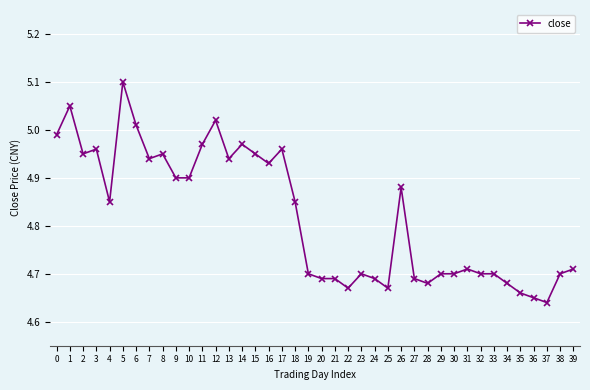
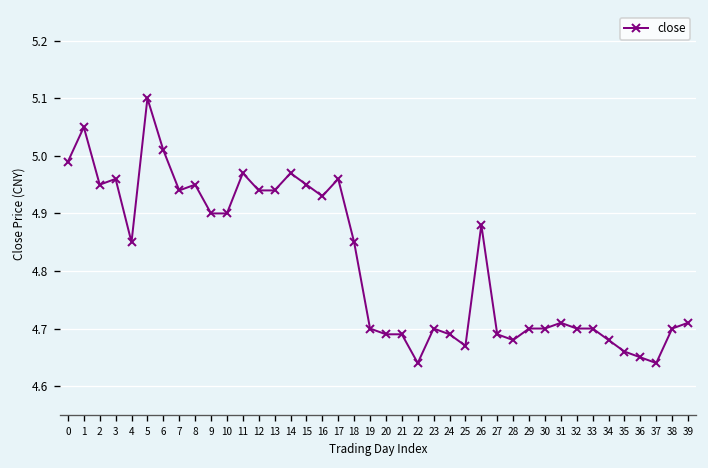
12: 5.02 -> 4.94
22: 4.67 -> 4.64
